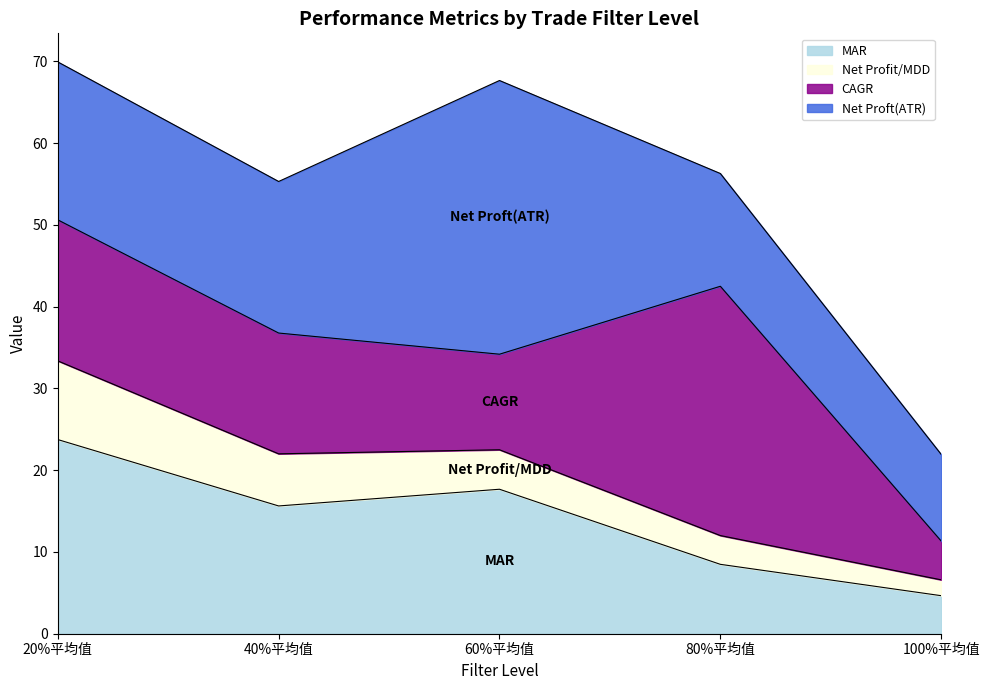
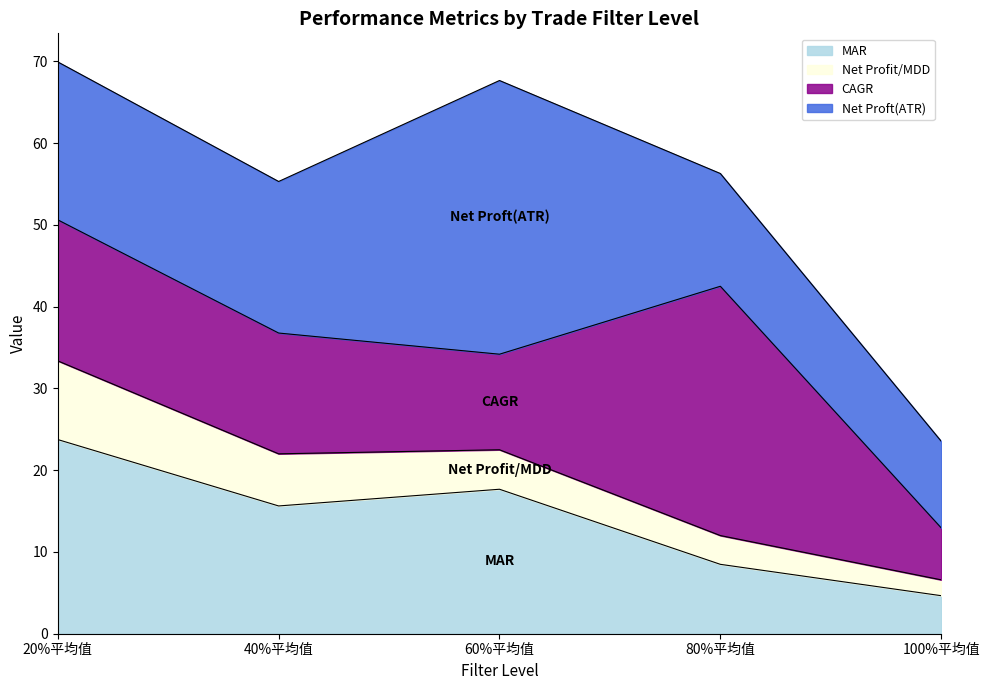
CAGR, 100%平均值: 5 -> 6
